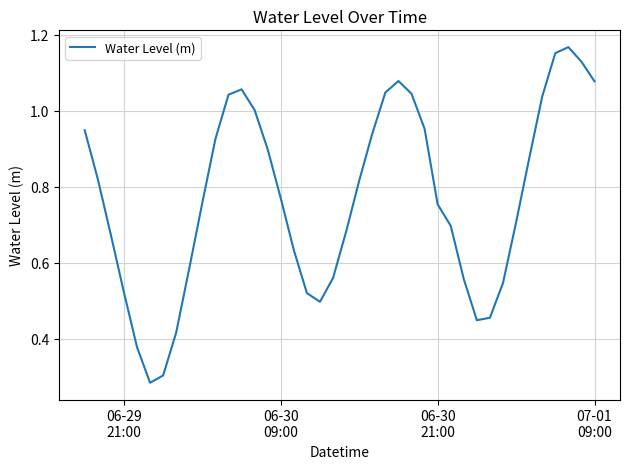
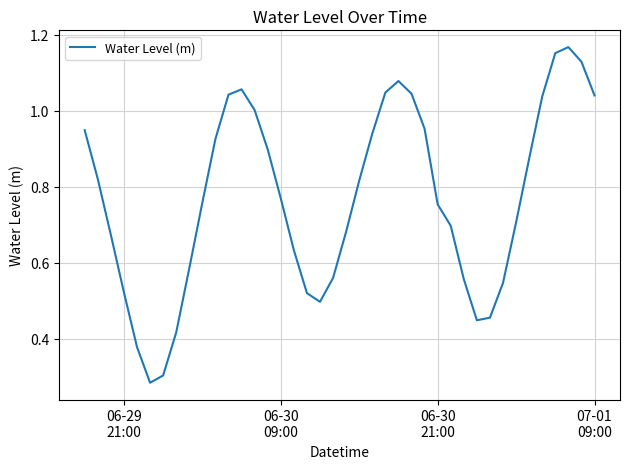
07-01 09:00: 1.08 -> 1.04
